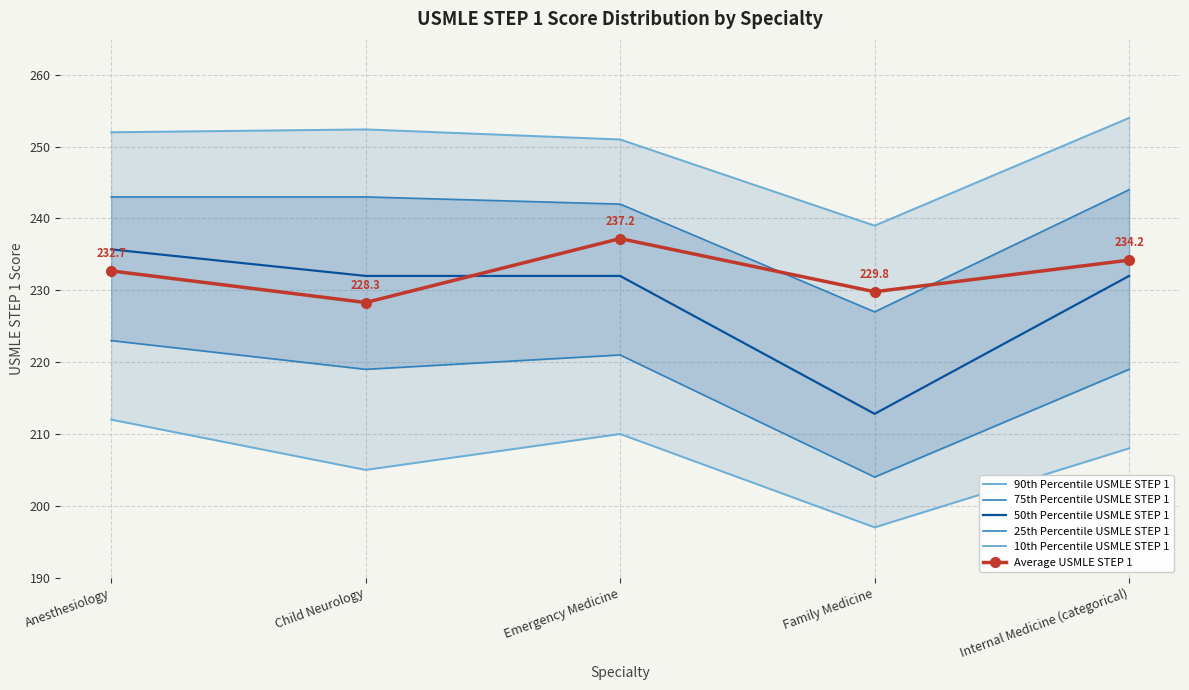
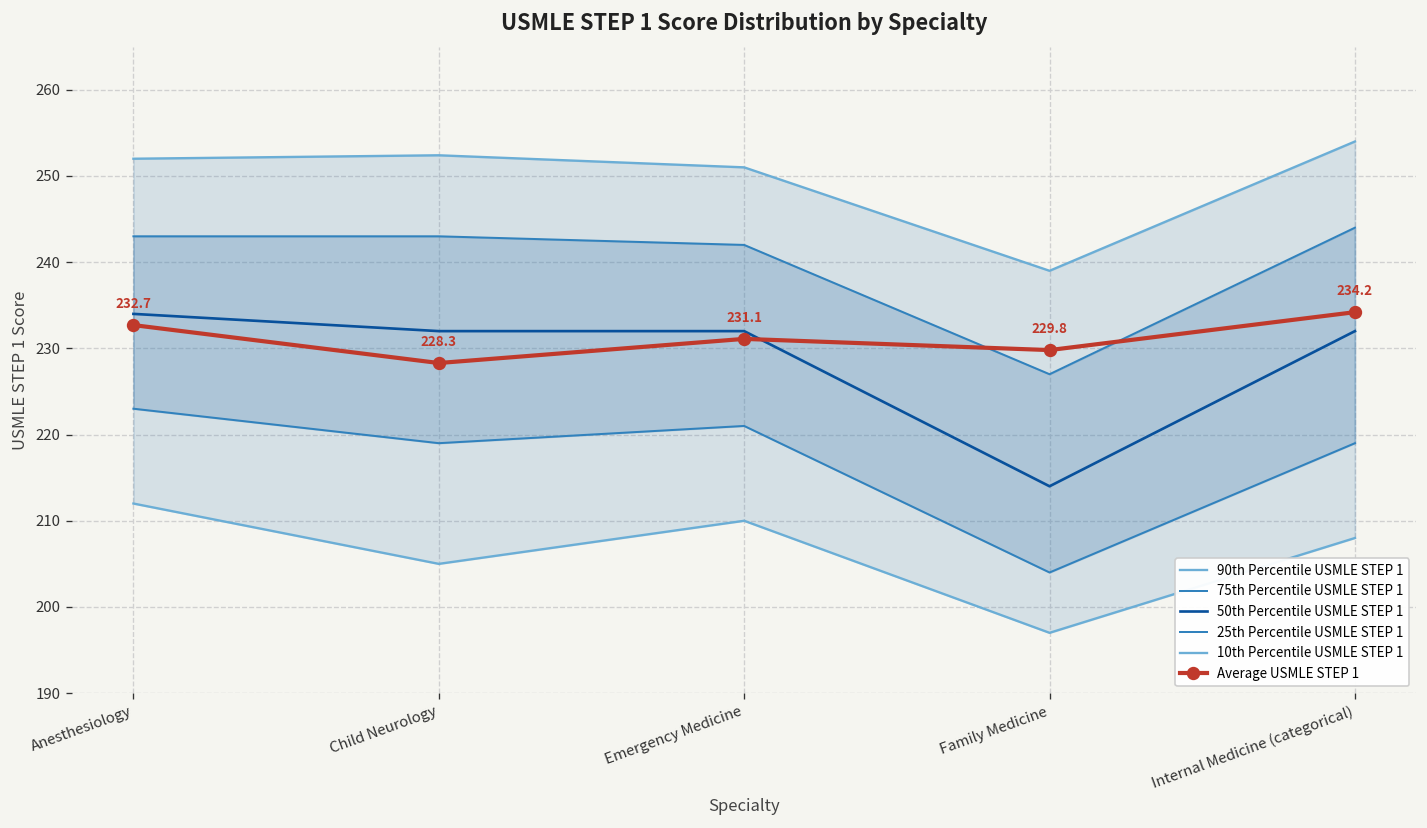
50th Percentile USMLE STEP 1, Anesthesiology: 236 -> 234
Average USMLE STEP 1, Emergency Medicine: 237.2 -> 231.1
50th Percentile USMLE STEP 1, Family Medicine: 213 -> 214
